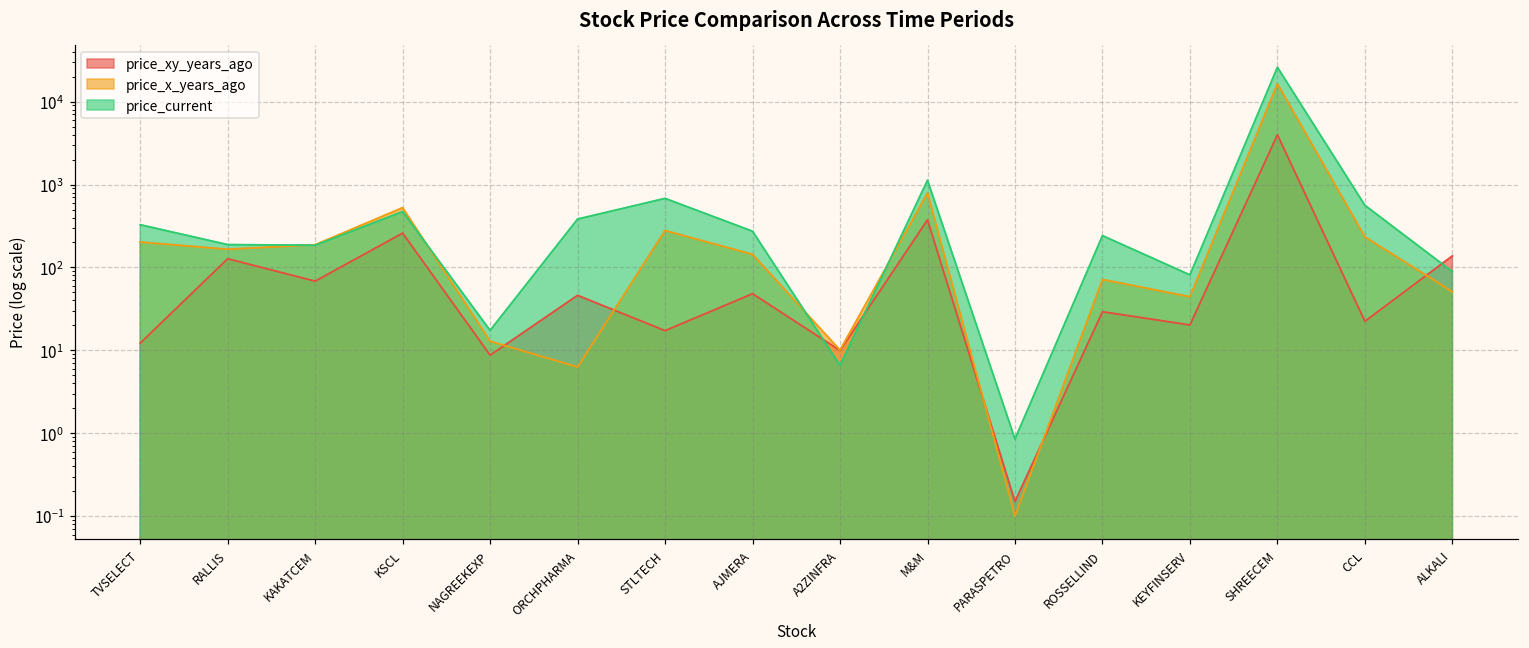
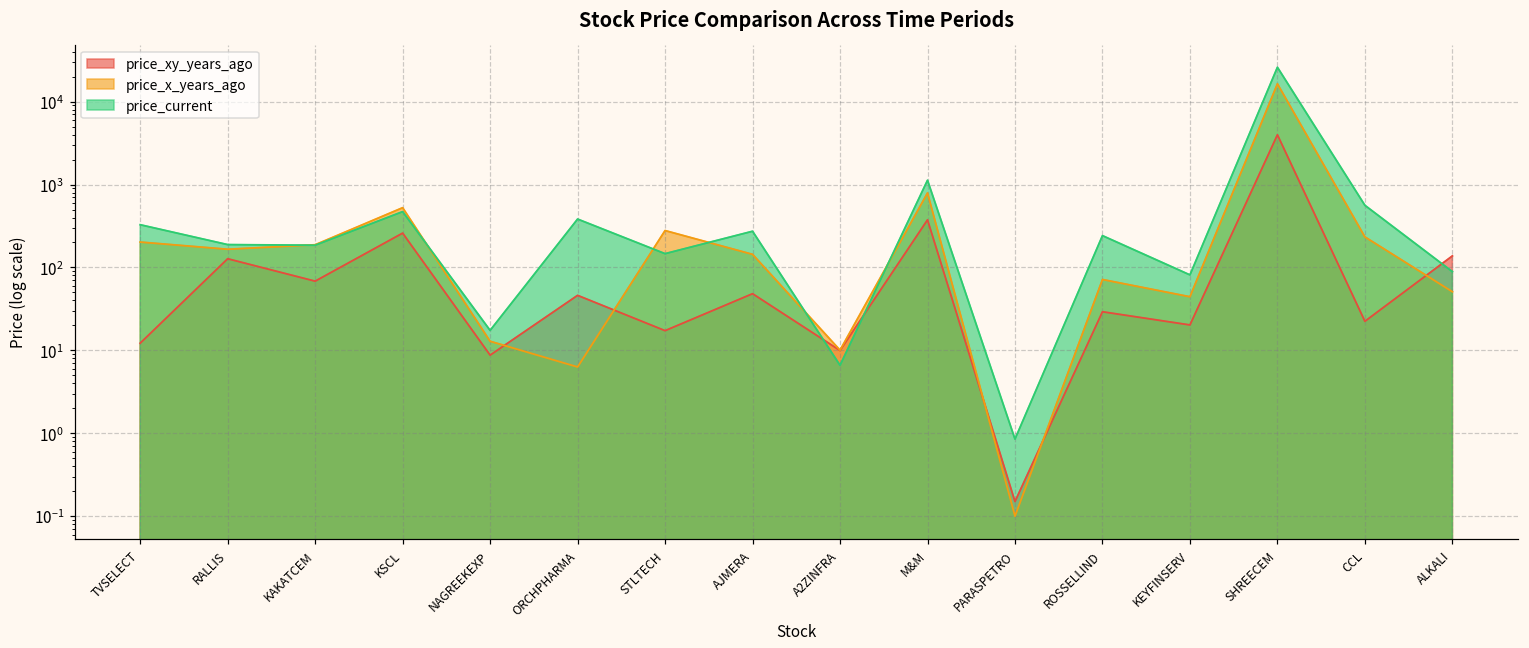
price_current, STLTECH: 700 -> 150
